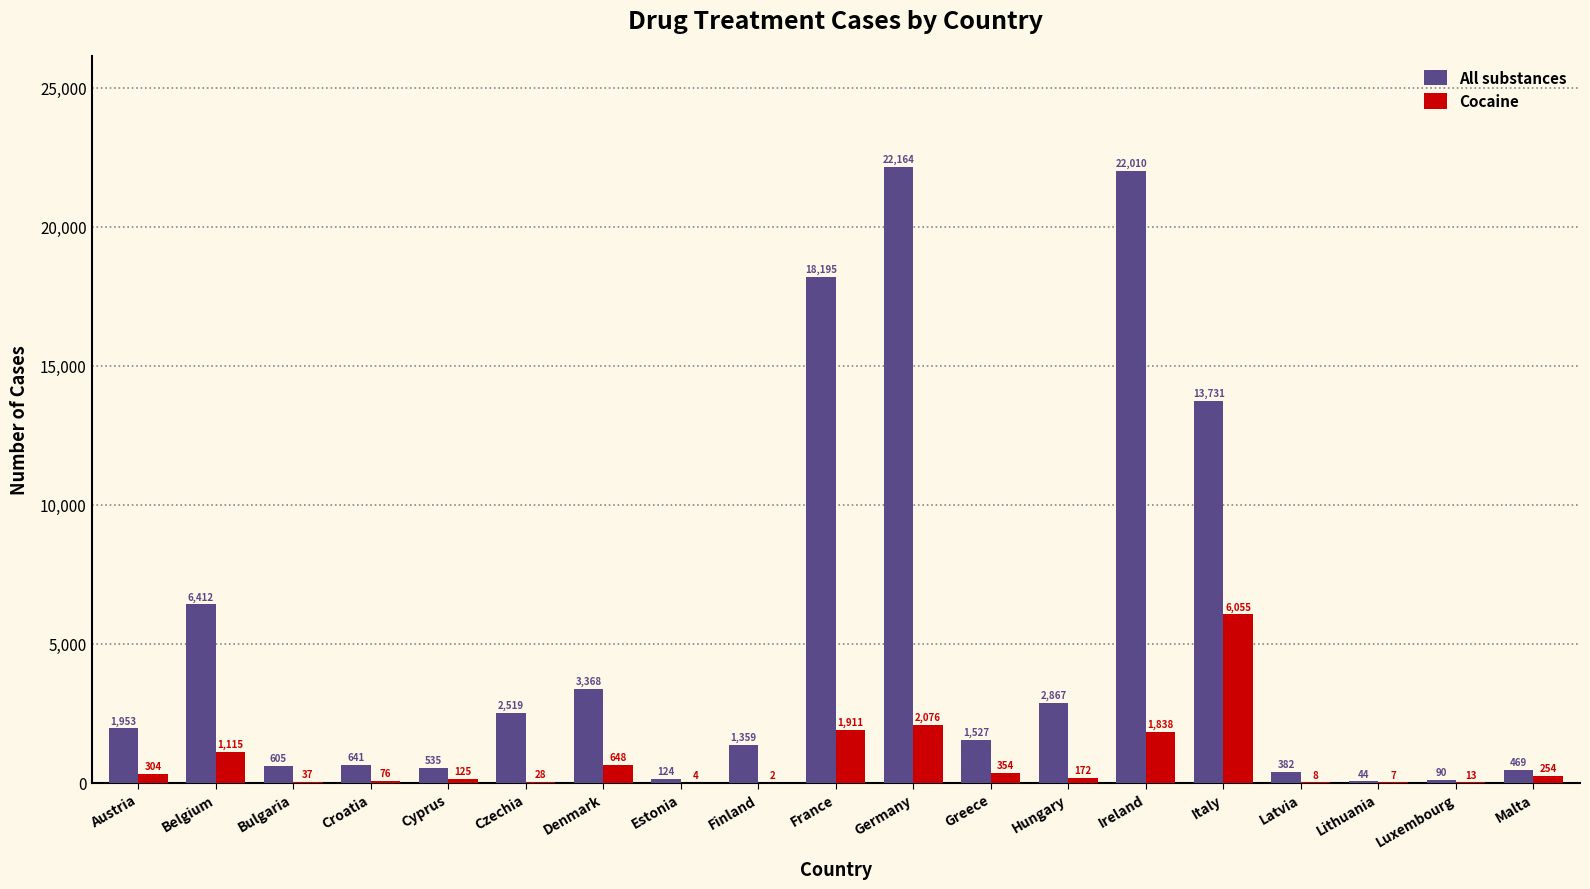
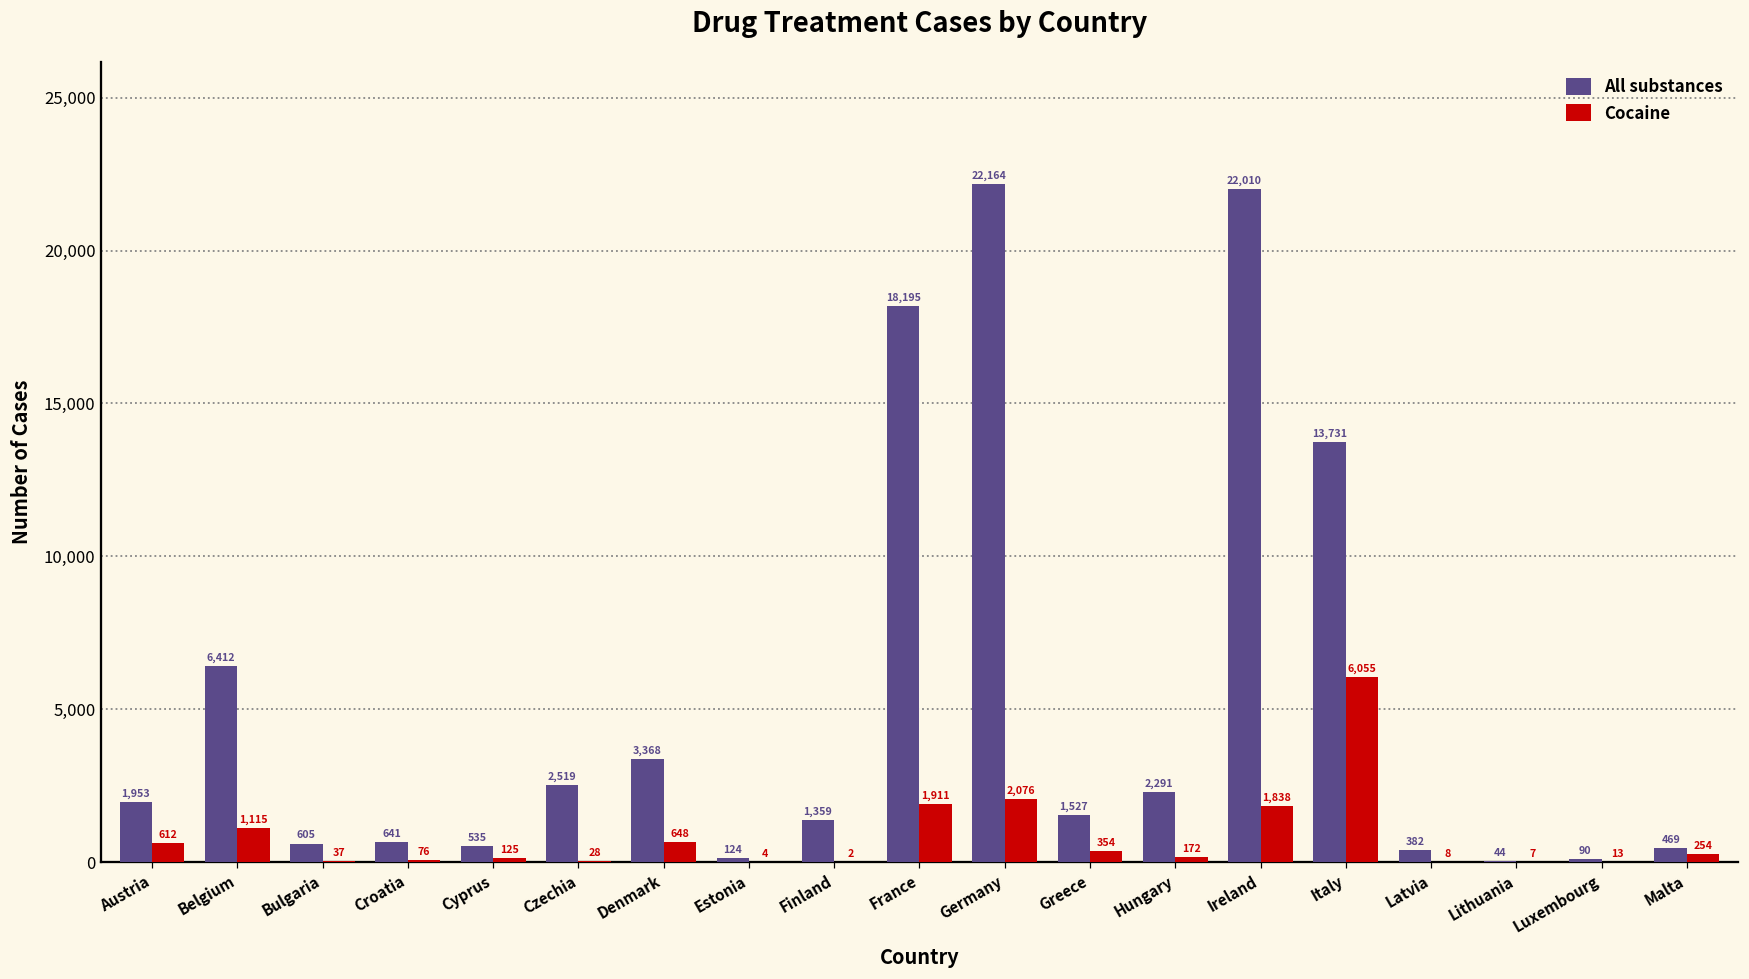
Cocaine, Austria: 304 -> 612
All substances, Hungary: 2,867 -> 2,291
